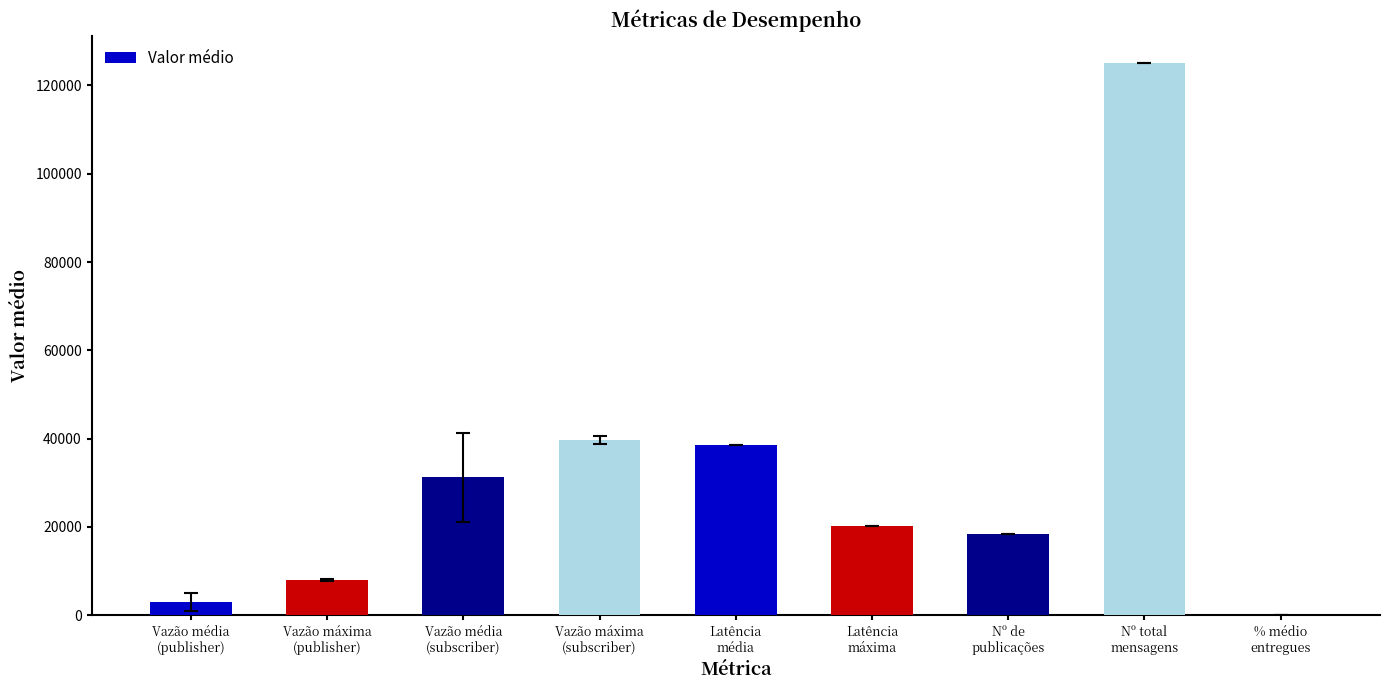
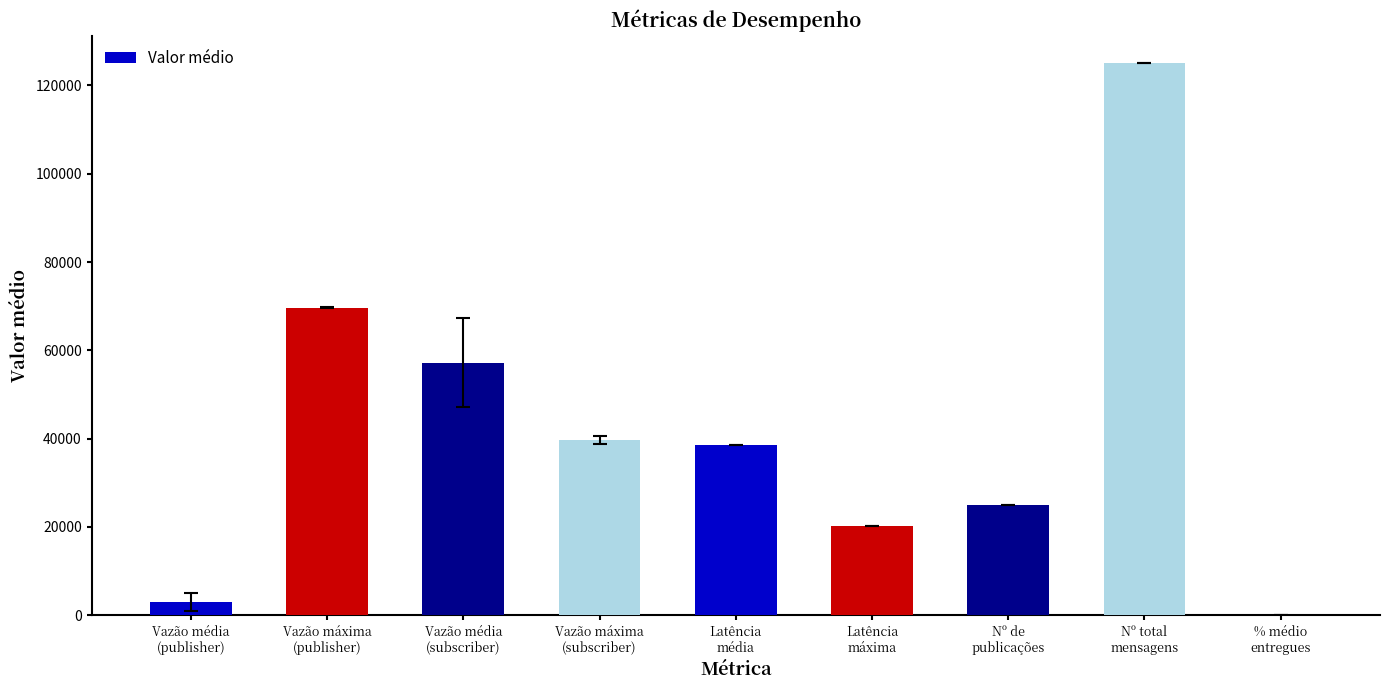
Valor médio, Vazão máxima (publisher): 8000 -> 70000
Valor médio, Vazão média (subscriber): 31000 -> 57000
Valor médio, Nº de publicações: 18000 -> 25000
